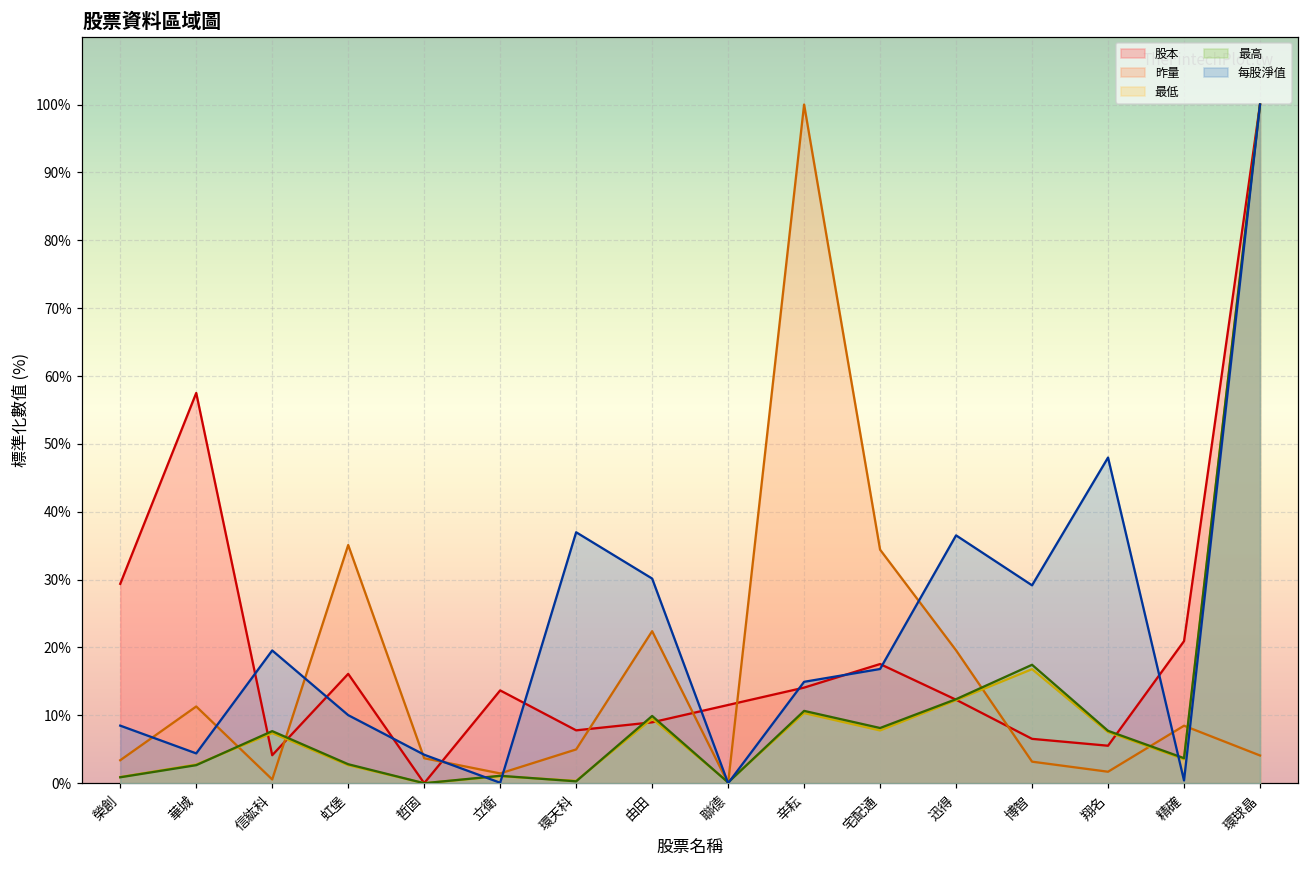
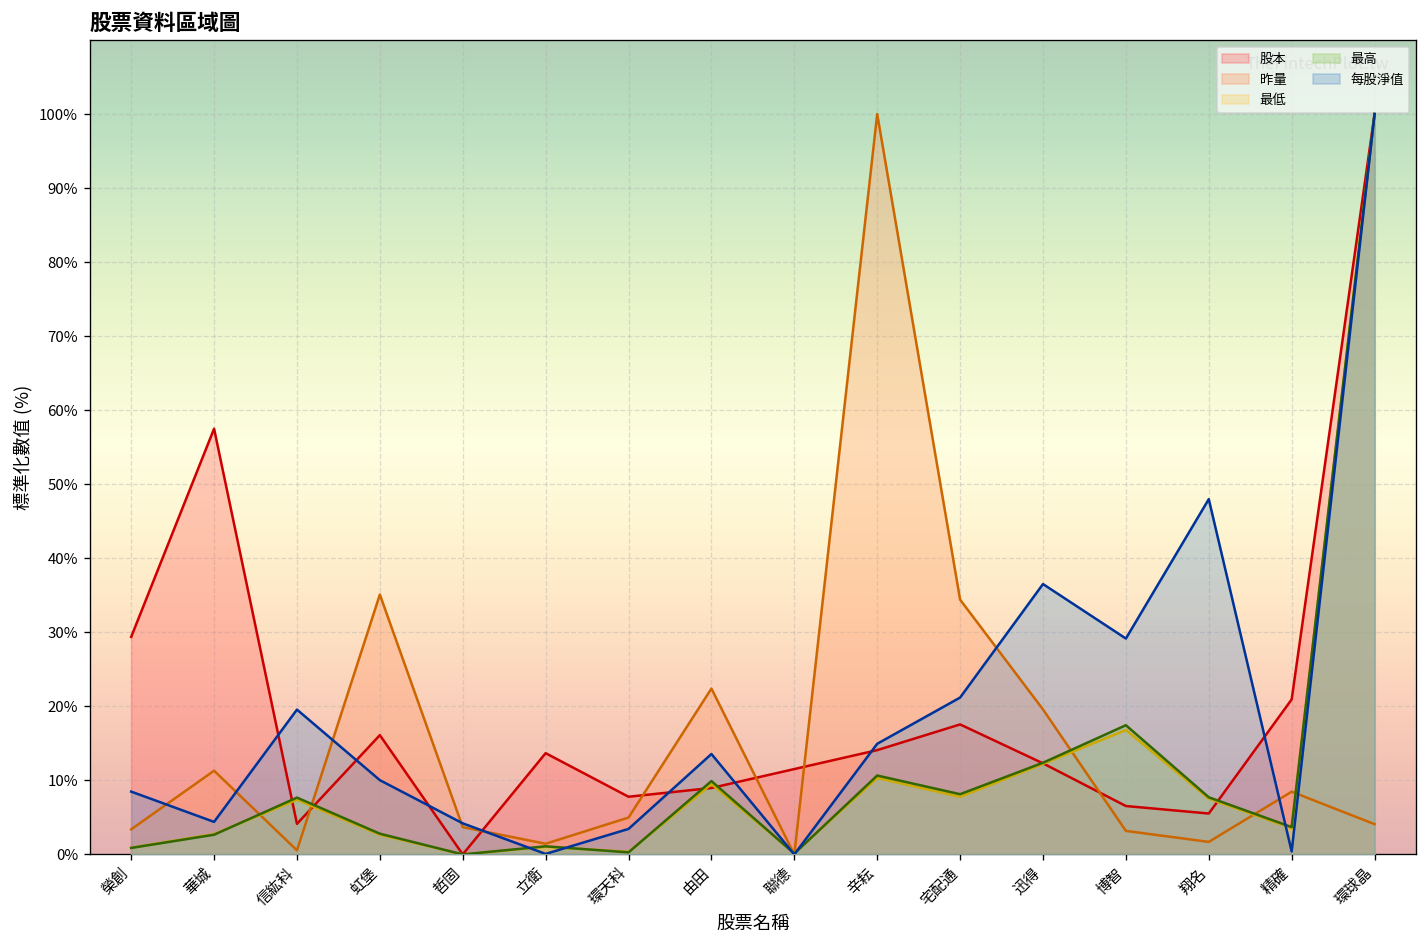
每股淨值, 環天科: 37% -> 3%
每股淨值, 由田: 30% -> 14%
每股淨值, 宅配通: 17% -> 21%
